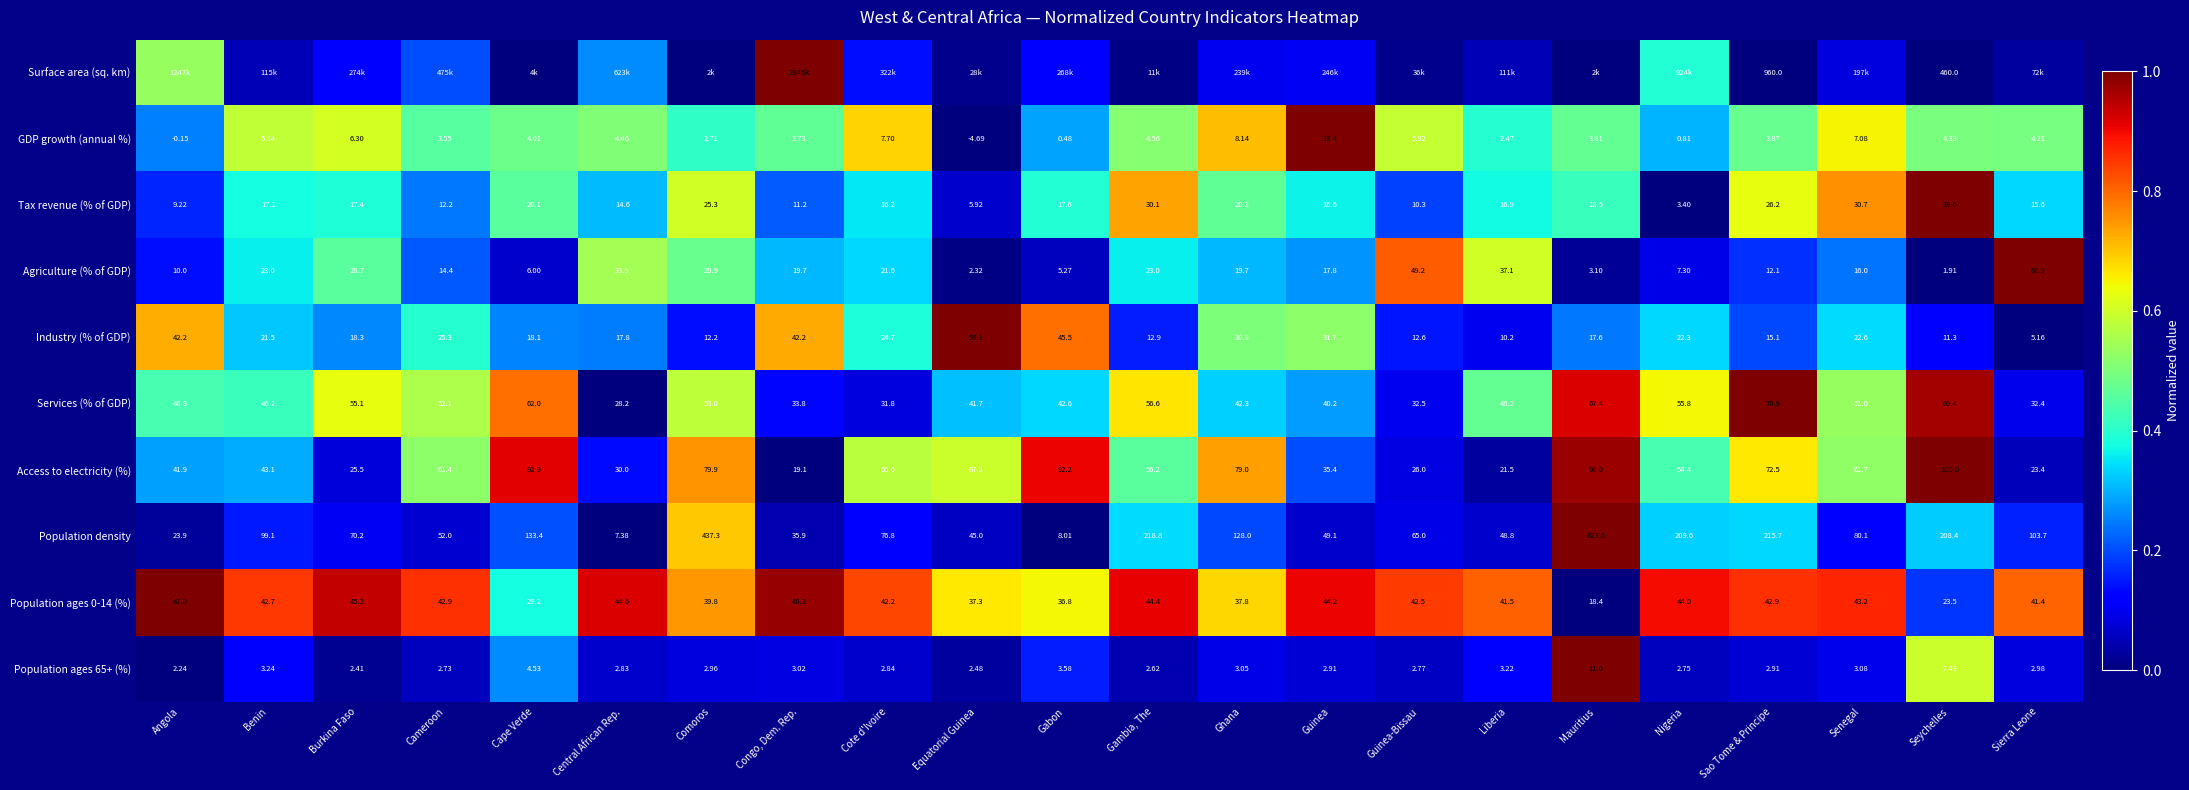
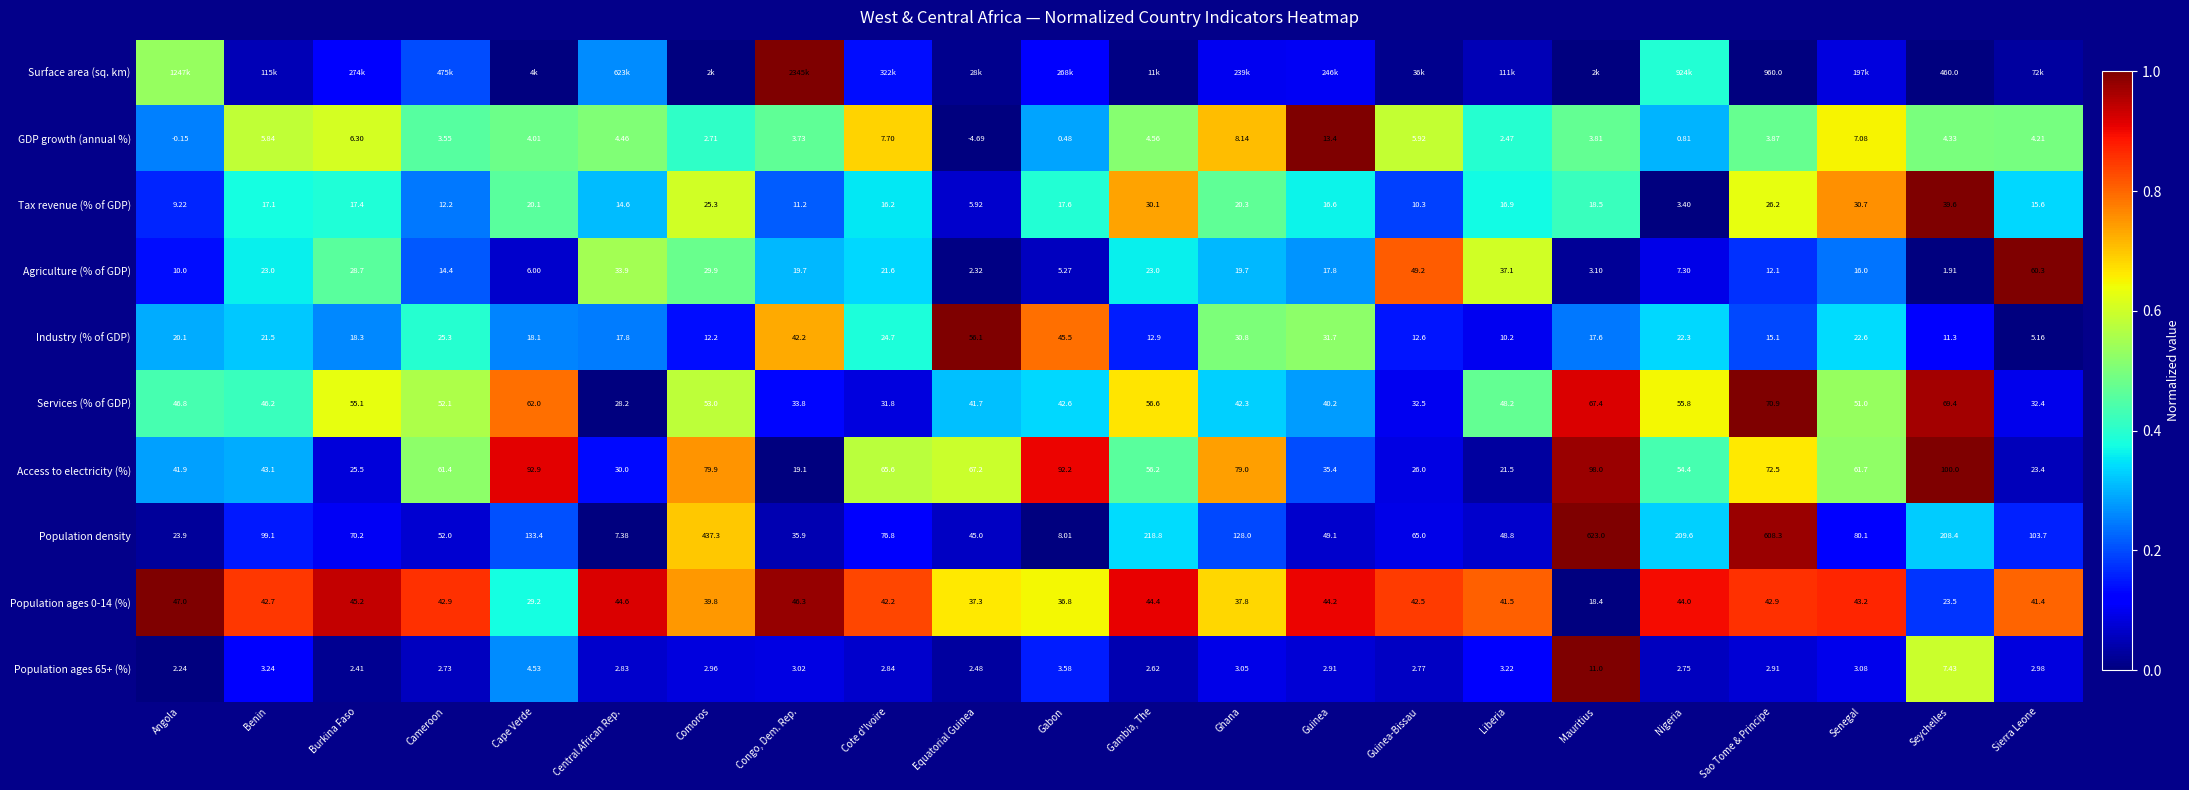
Industry (% of GDP), Angola: 42.2 -> 20.1
Population density, Sao Tome & Principe: 215.7 -> 608.3
